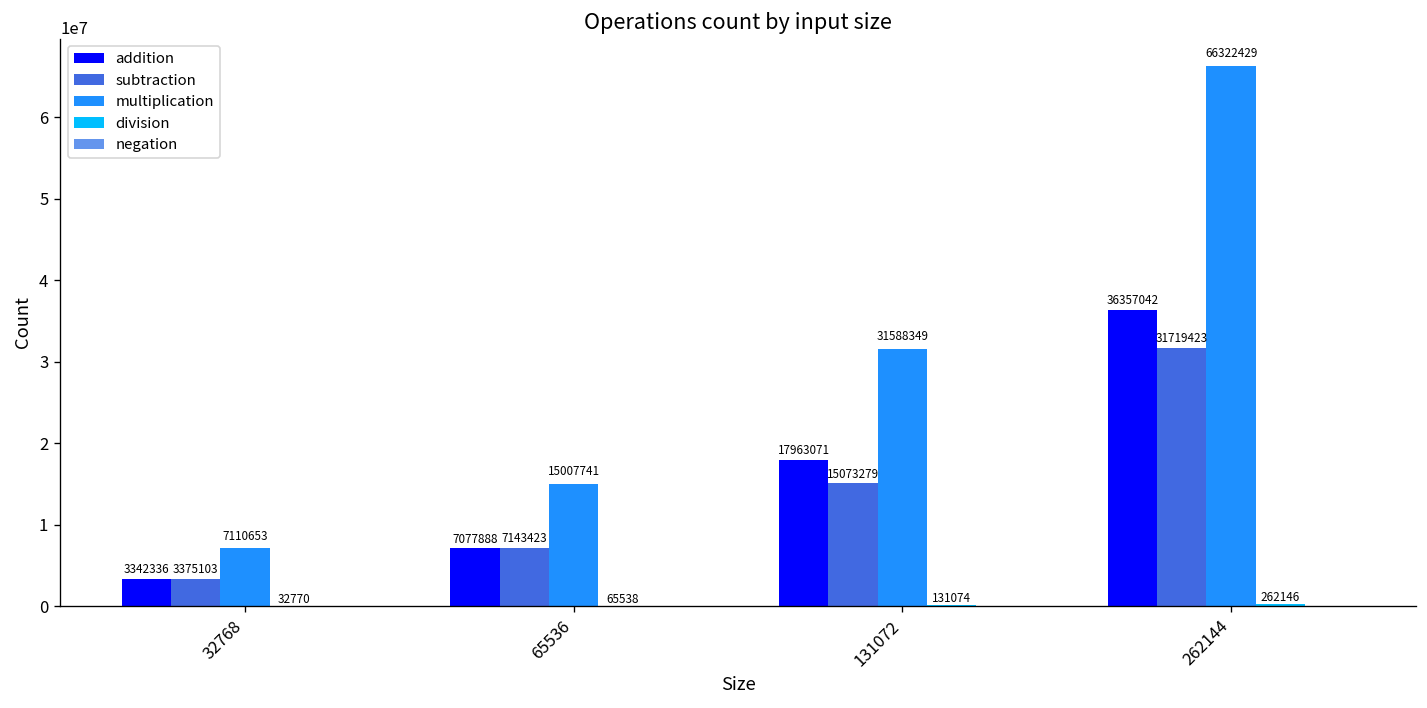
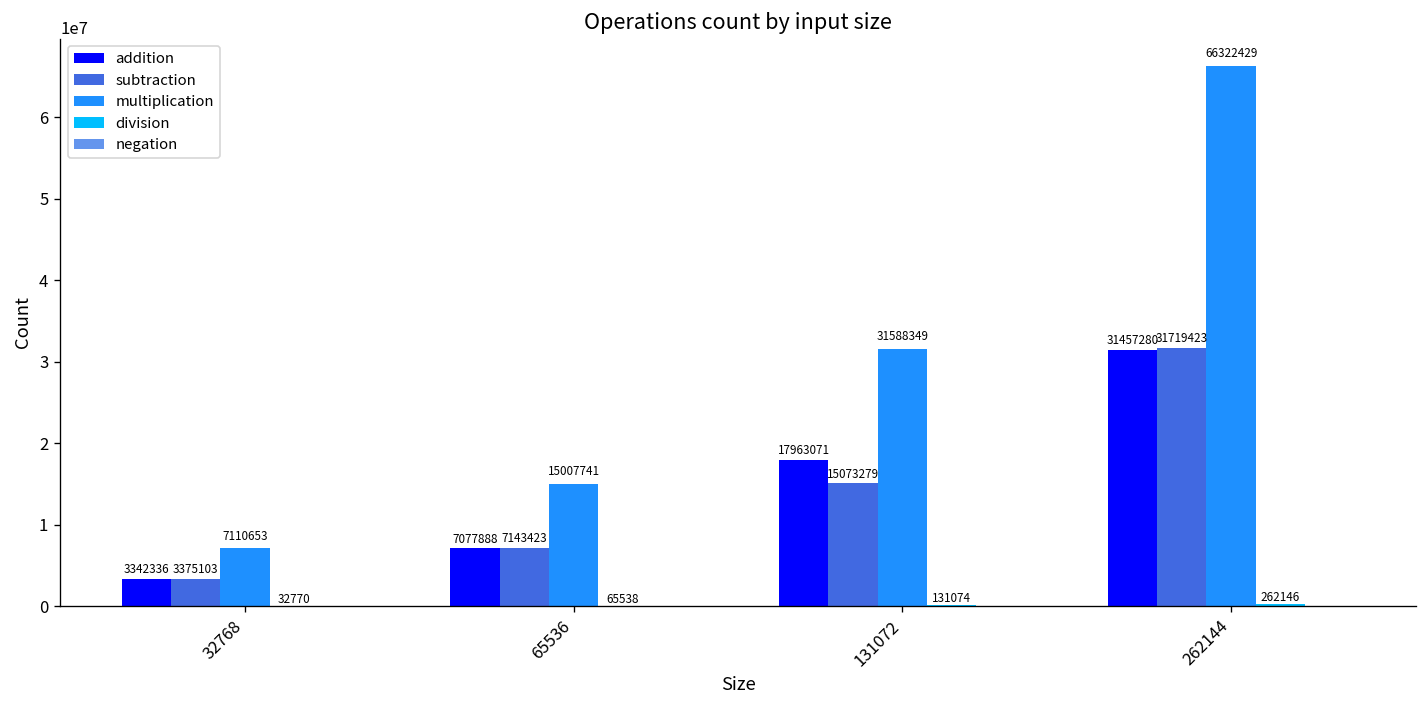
addition, 262144: 36357042 -> 31457280
